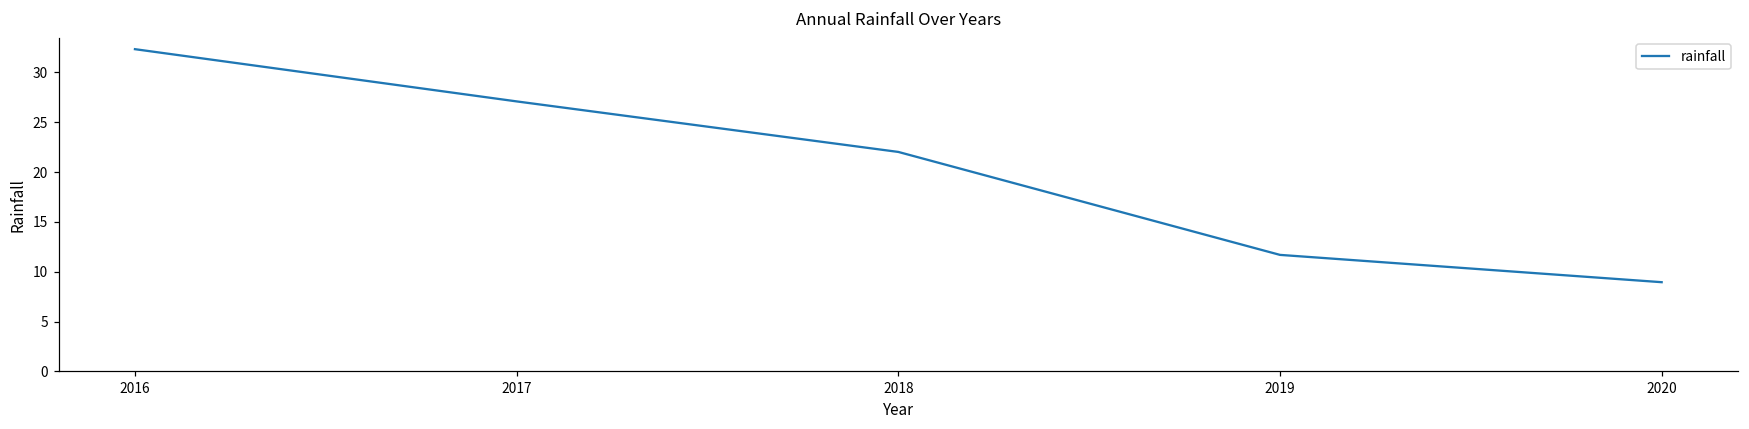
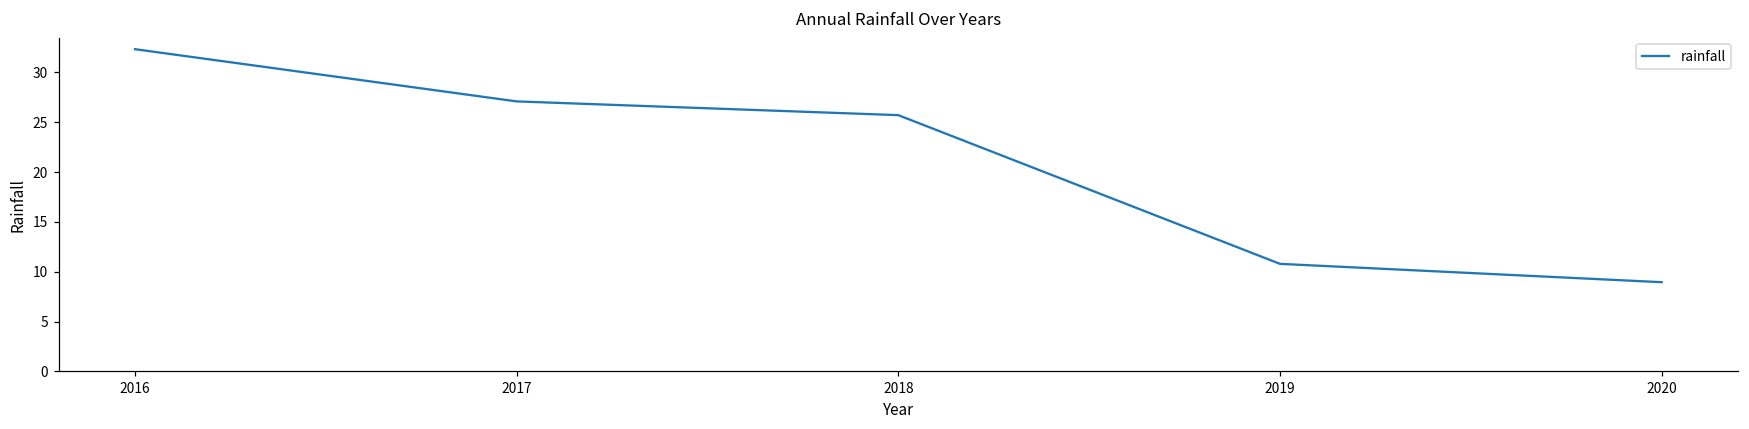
2018: 22 -> 26
2019: 12 -> 11
